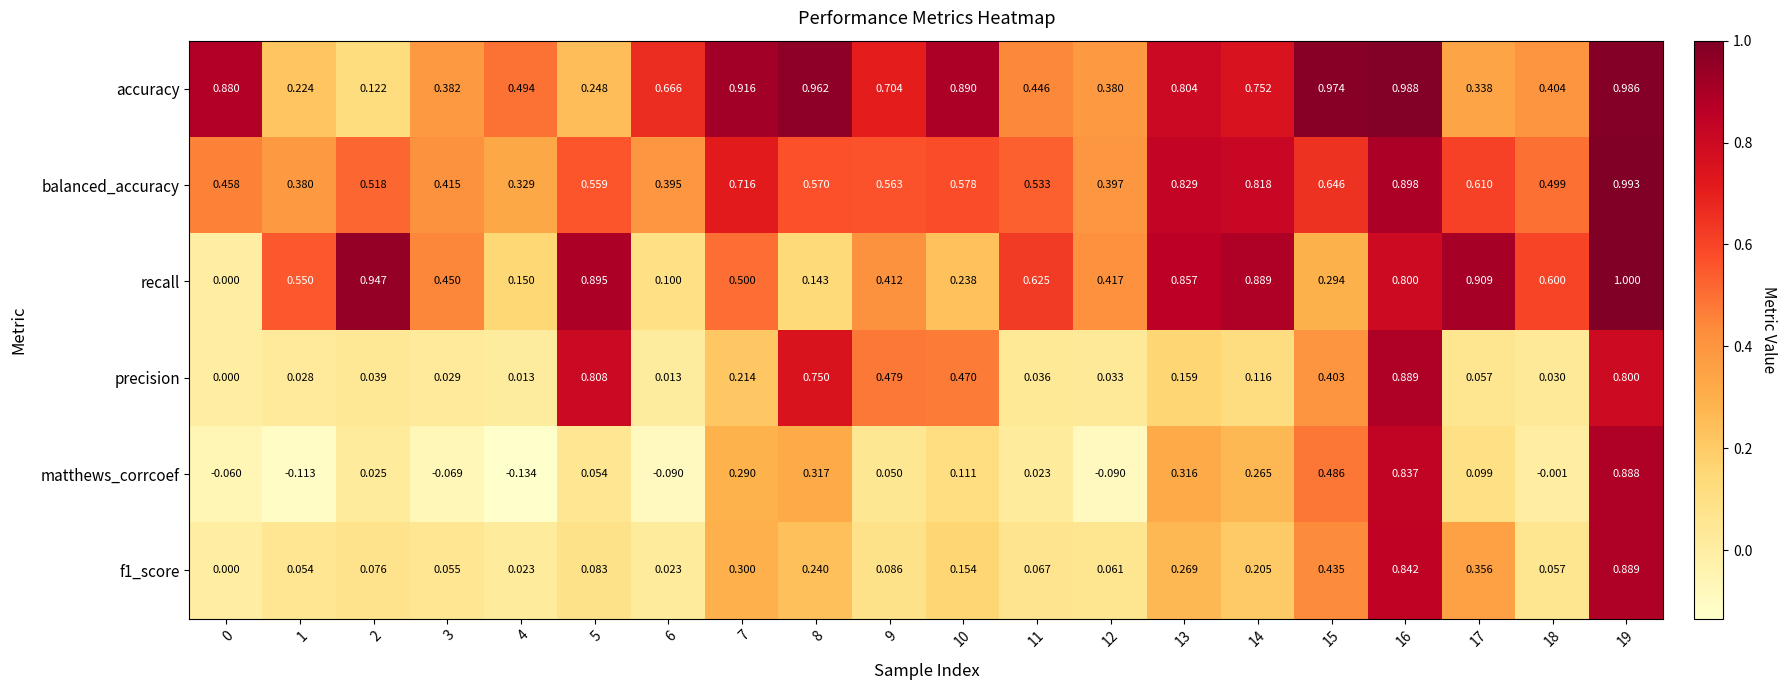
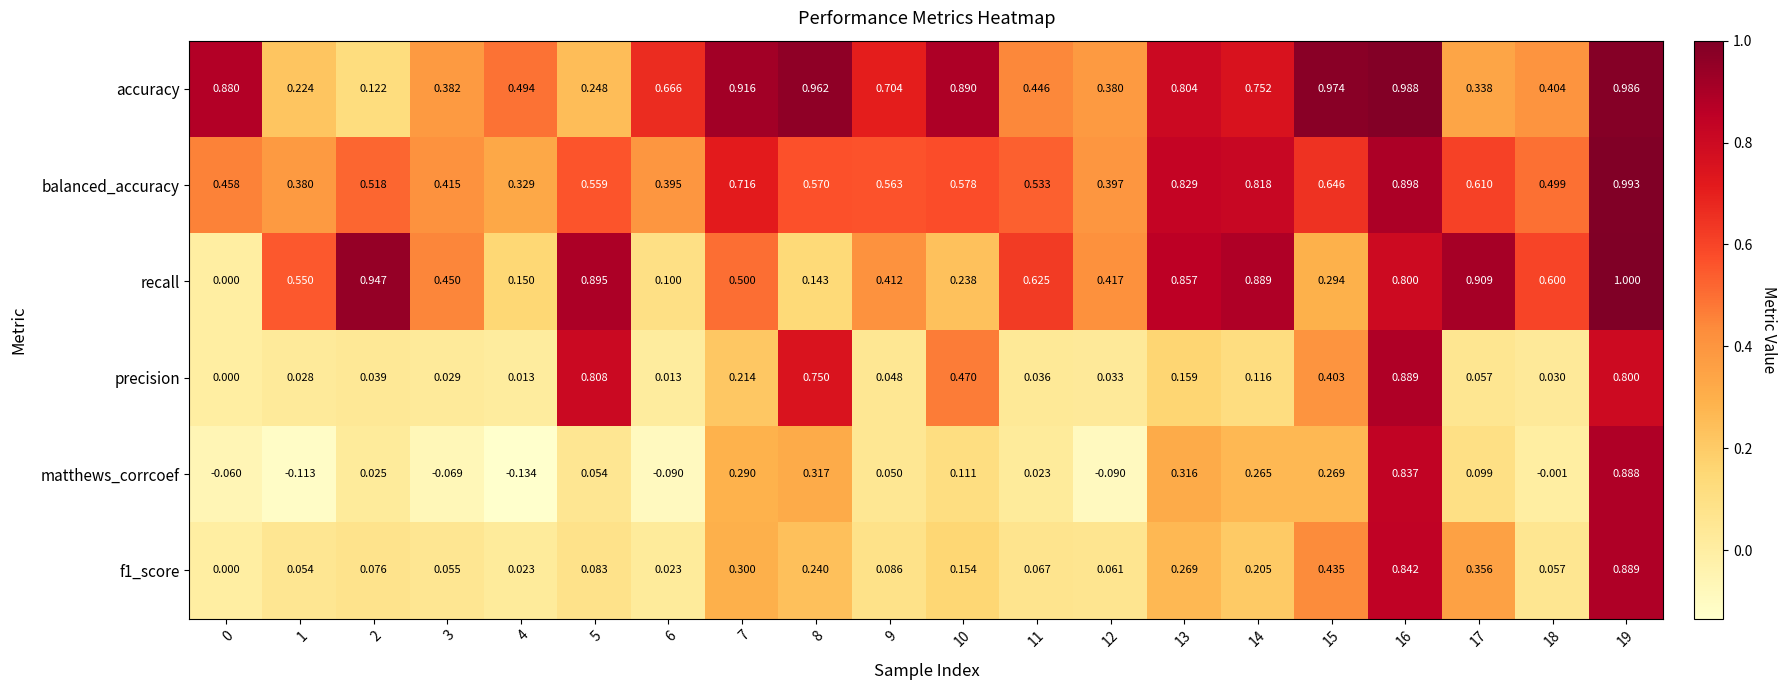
precision, 9: 0.479 -> 0.048
matthews_corrcoef, 15: 0.486 -> 0.269
